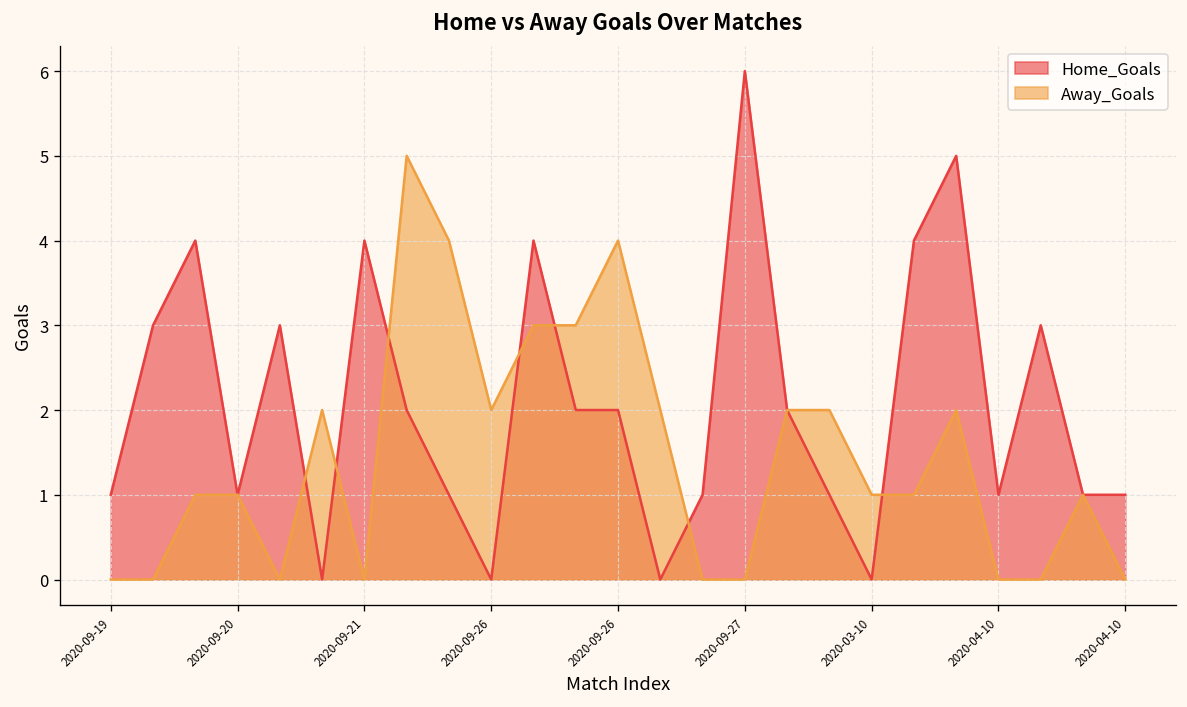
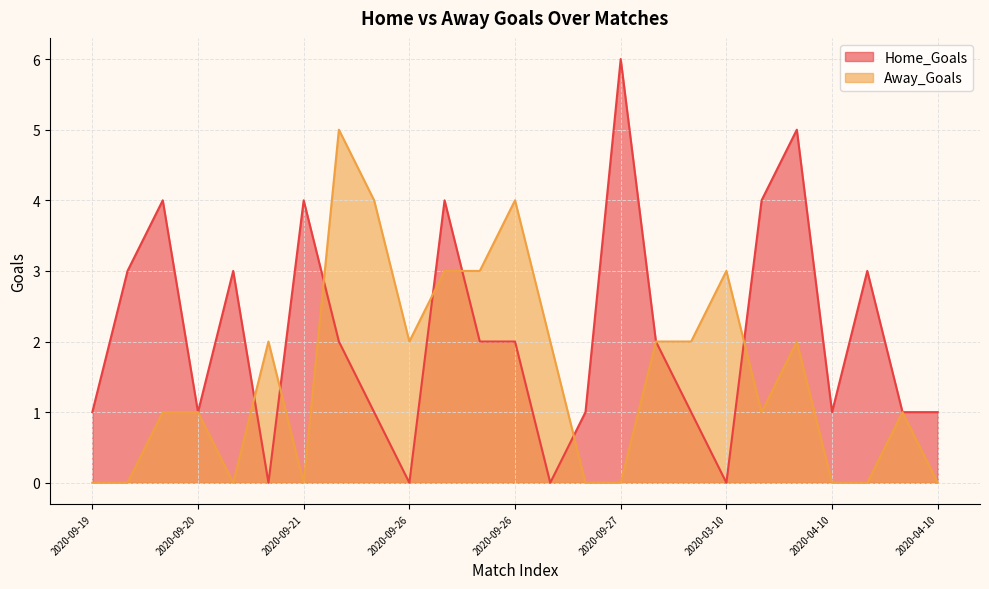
Away_Goals, 2020-03-10: 1 -> 3
